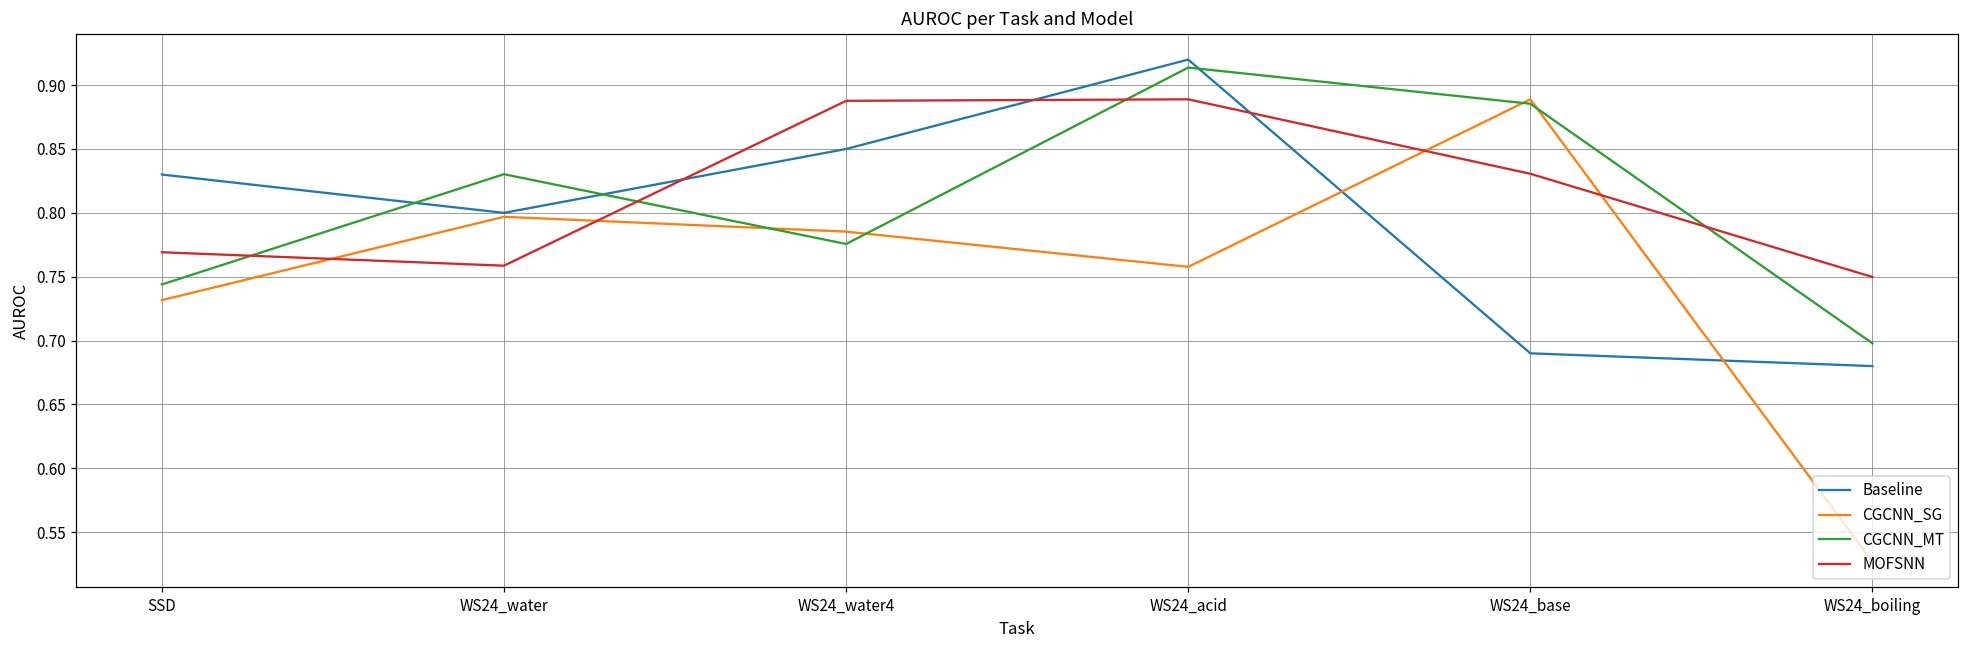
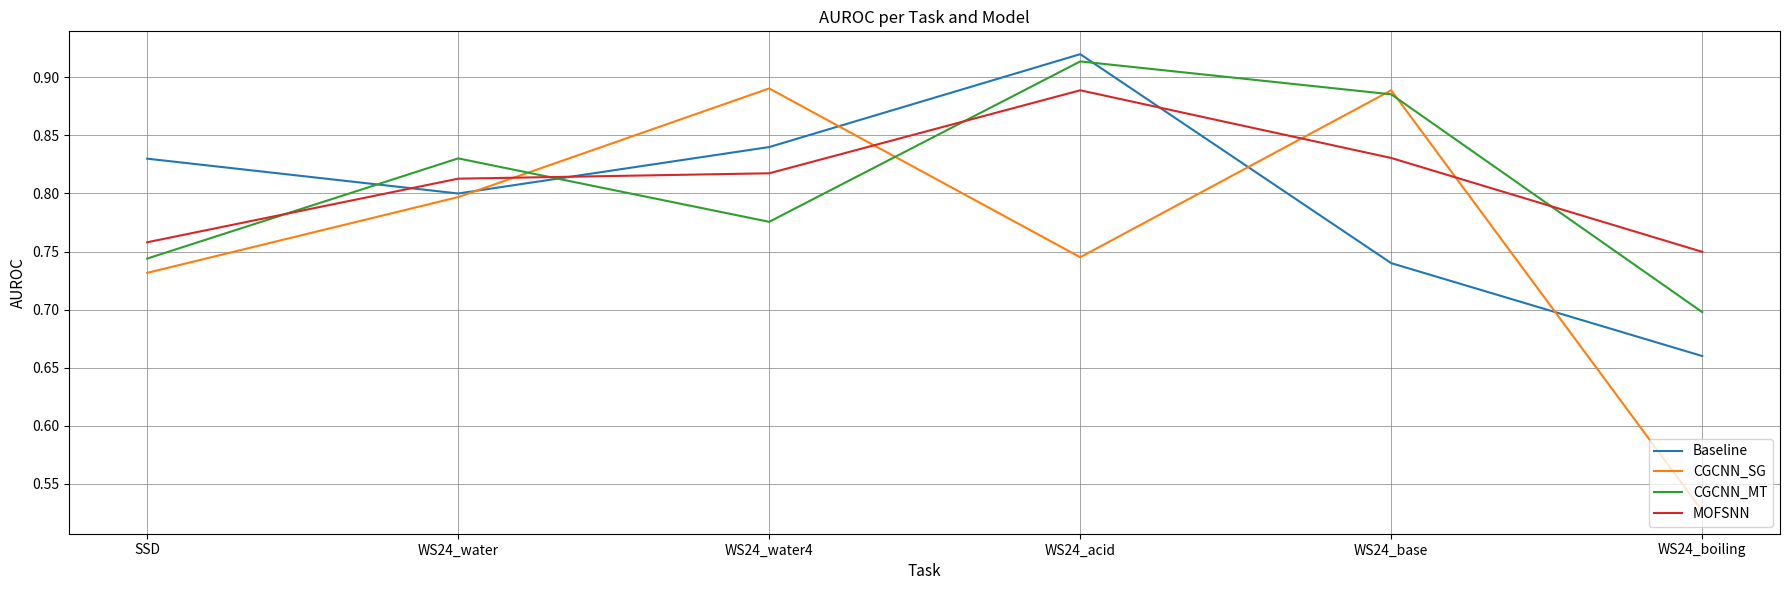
MOFSNN, SSD: 0.769 -> 0.758
MOFSNN, WS24_water: 0.759 -> 0.813
Baseline, WS24_water4: 0.85 -> 0.84
CGCNN_SG, WS24_water4: 0.785 -> 0.890
MOFSNN, WS24_water4: 0.888 -> 0.817
CGCNN_SG, WS24_acid: 0.758 -> 0.745
Baseline, WS24_base: 0.69 -> 0.74
Baseline, WS24_boiling: 0.68 -> 0.66
